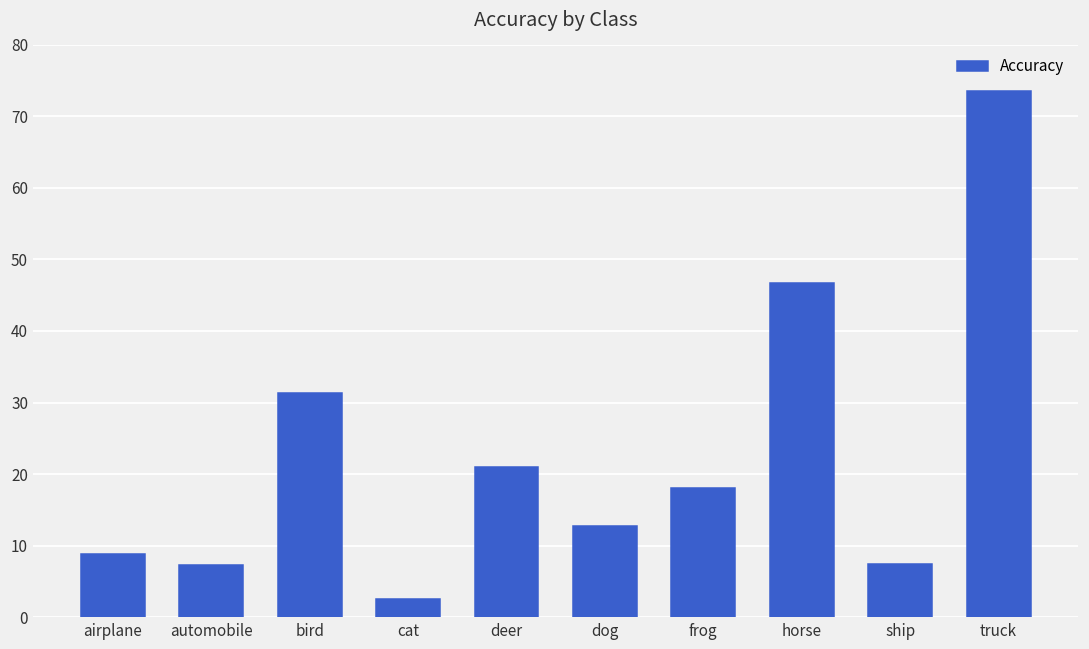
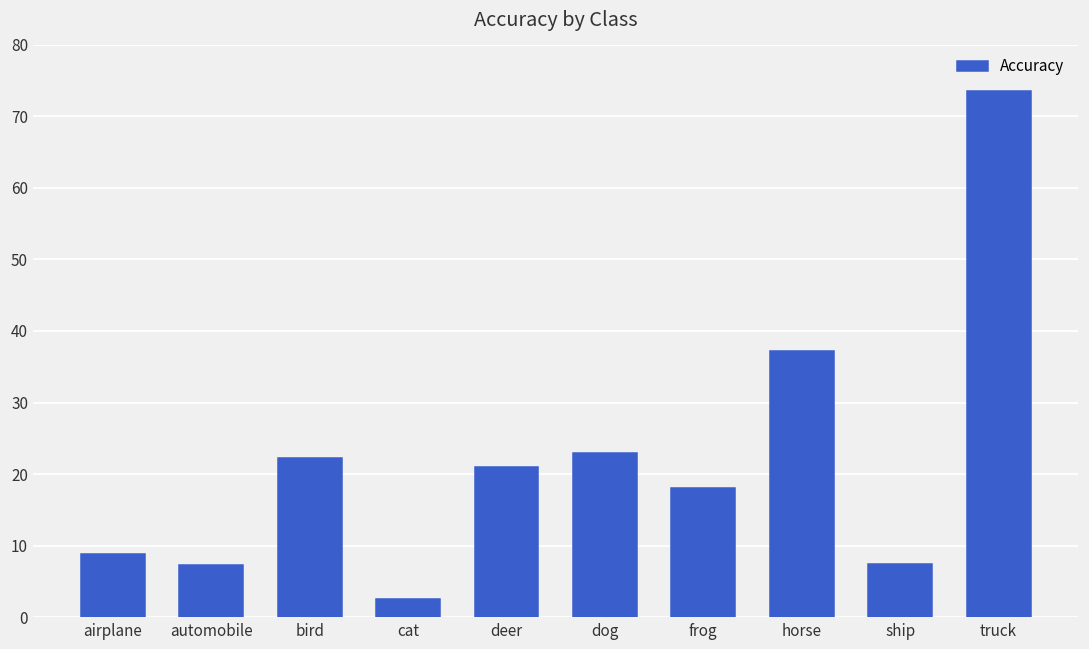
bird: 31 -> 22
dog: 13 -> 23
horse: 47 -> 37
